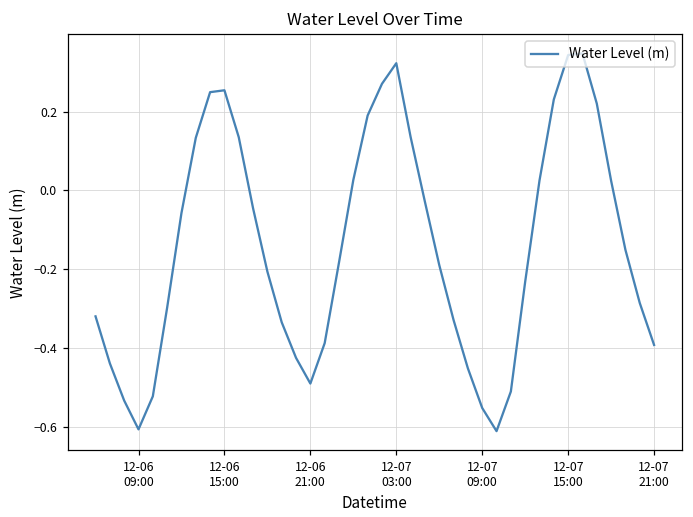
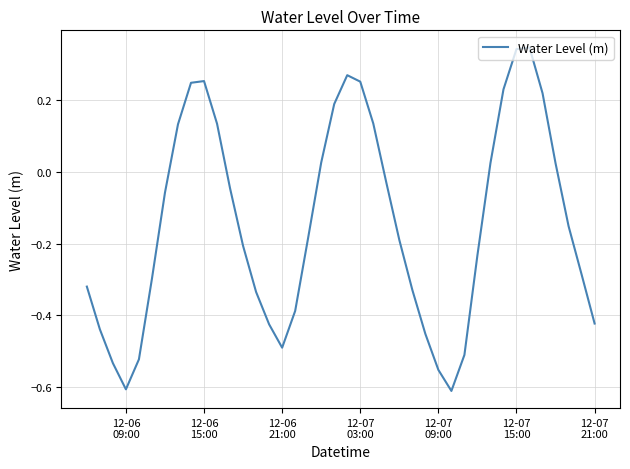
12-07 03:00: 0.32 -> 0.25
12-07 21:00: -0.39 -> -0.42
